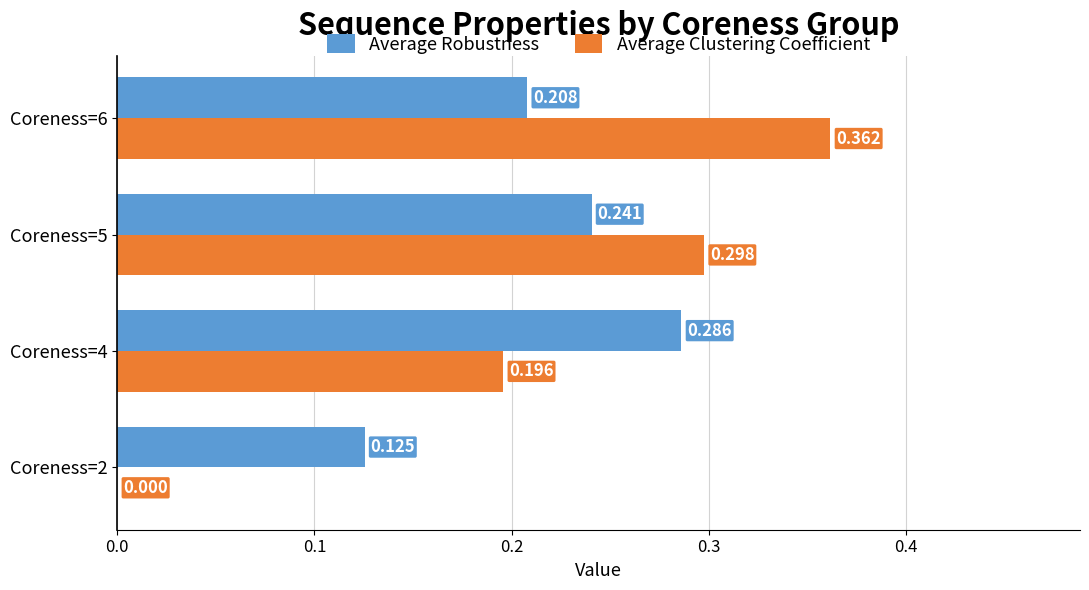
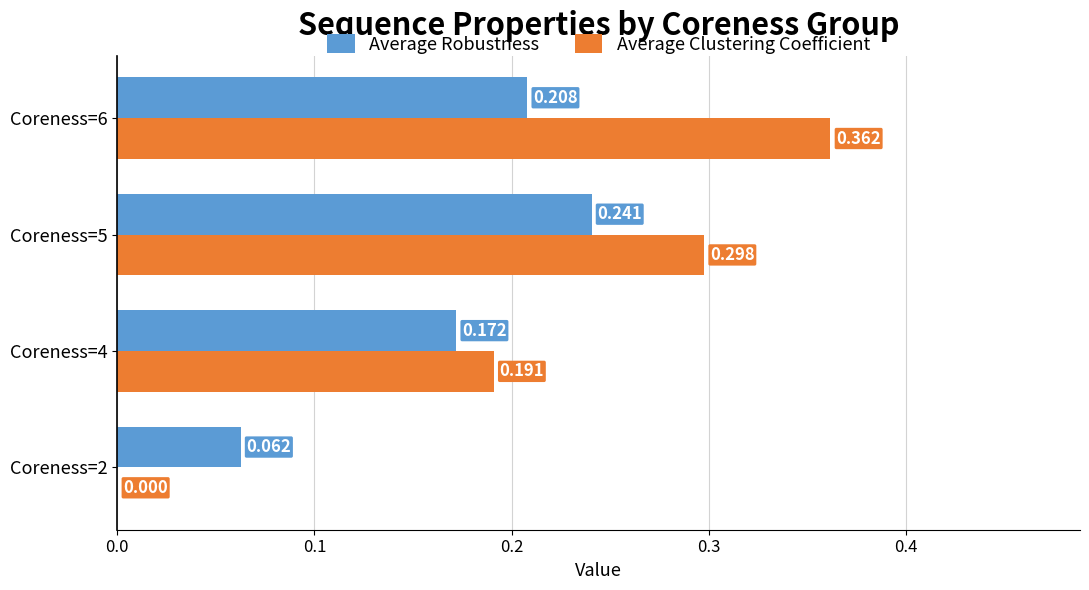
Average Robustness, Coreness=4: 0.286 -> 0.172
Average Clustering Coefficient, Coreness=4: 0.196 -> 0.191
Average Robustness, Coreness=2: 0.125 -> 0.062
